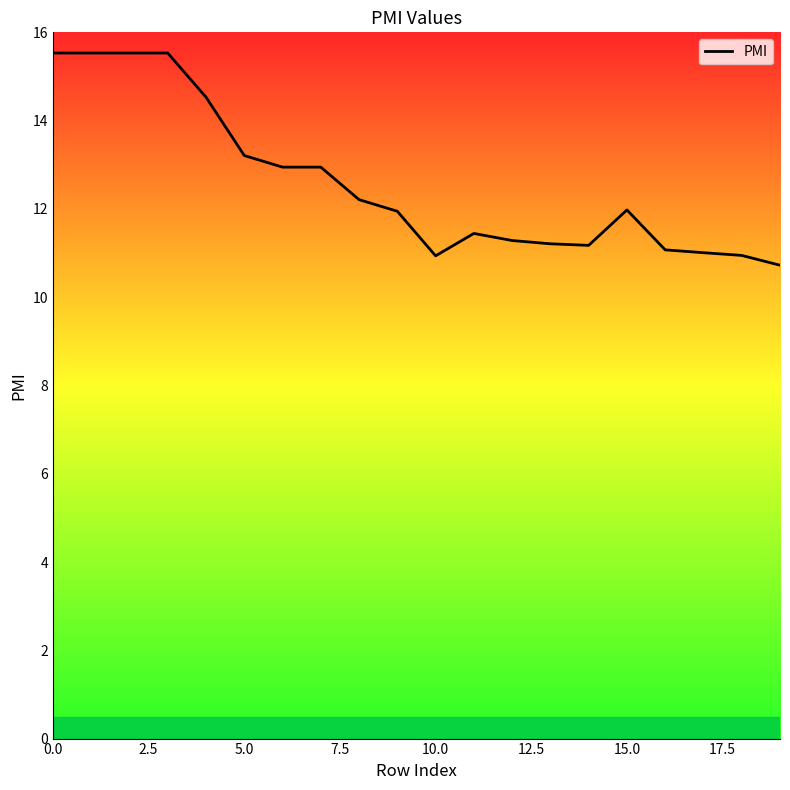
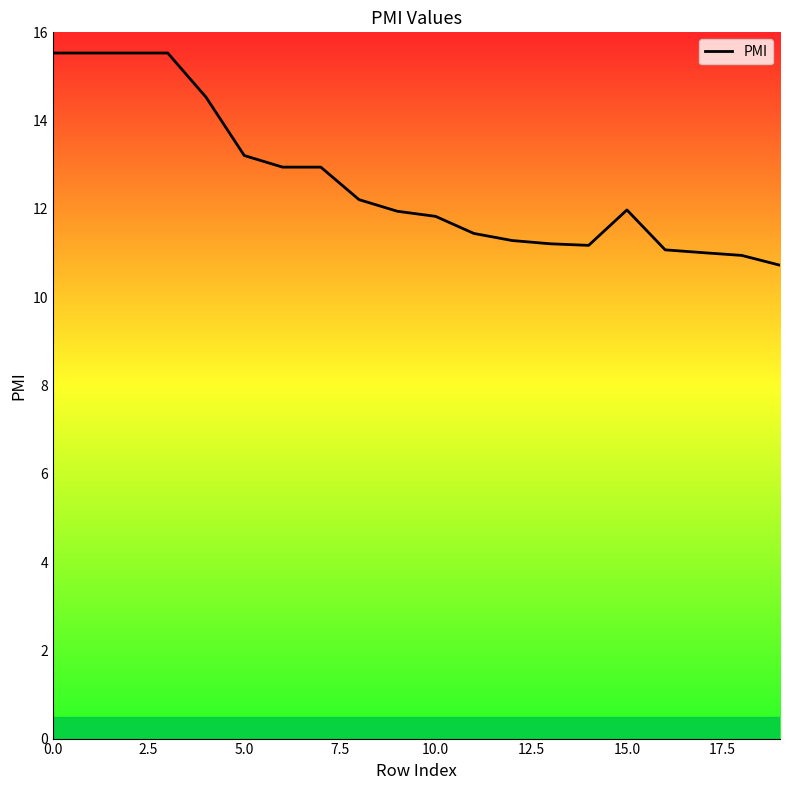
10.0: 10.9 -> 11.8
